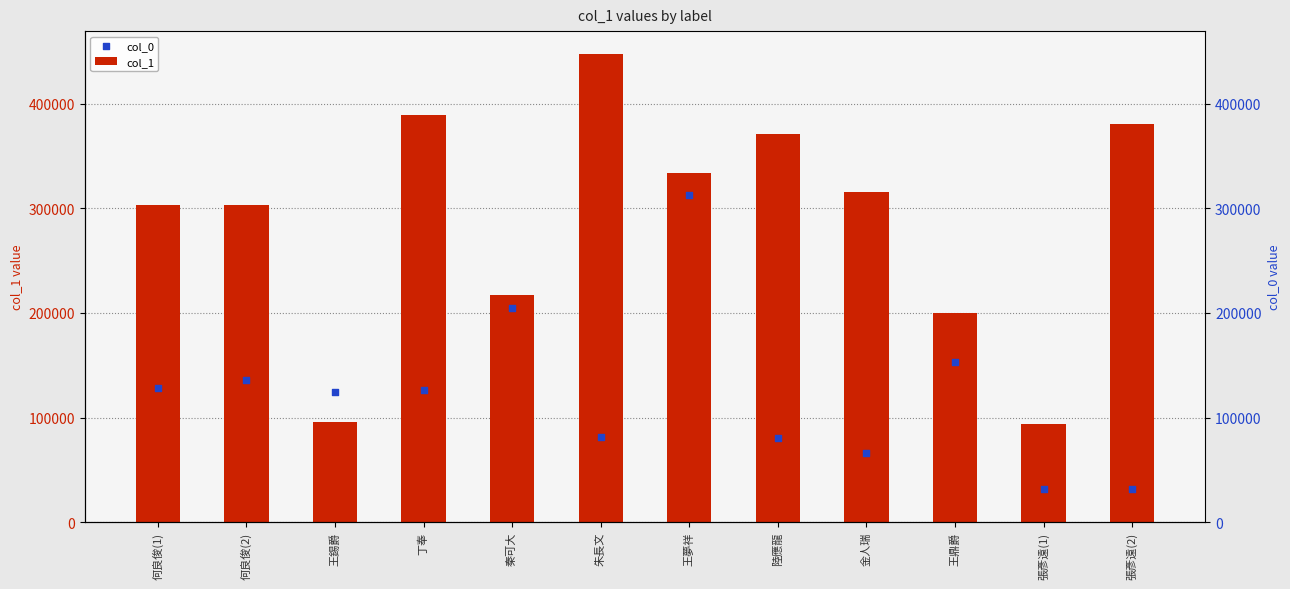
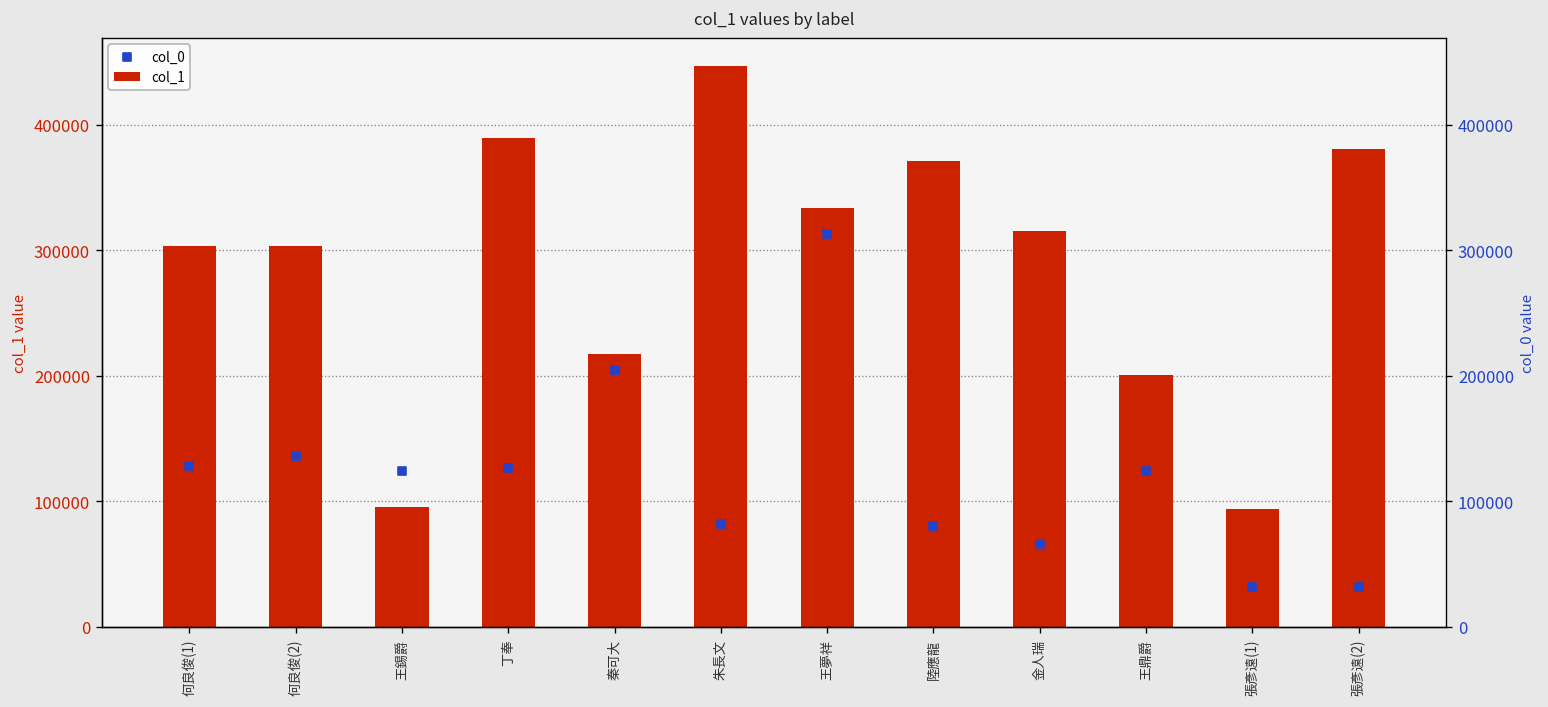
col_0, 王鼎爵: 153000 -> 124000
